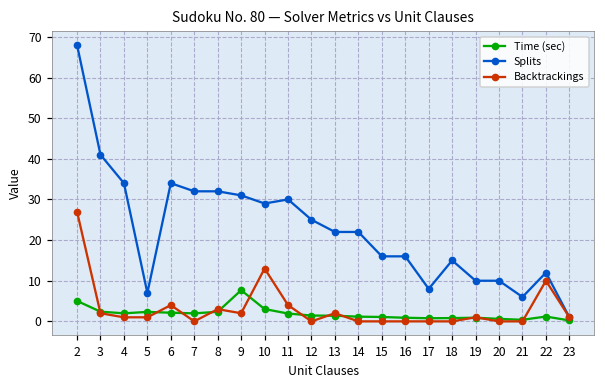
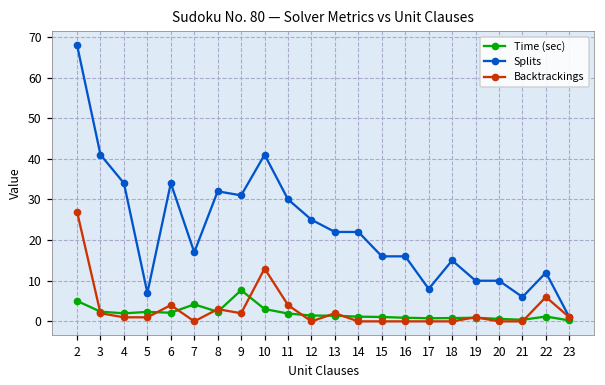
Time (sec), 7: 2 -> 4
Splits, 7: 32 -> 17
Splits, 10: 29 -> 41
Backtrackings, 22: 10 -> 6
